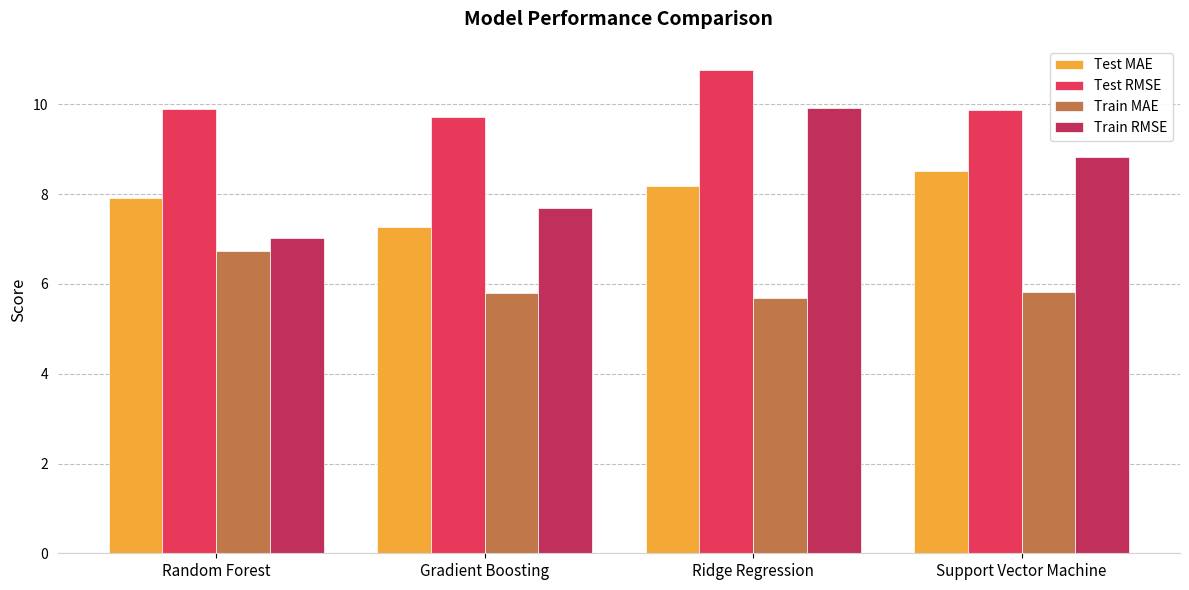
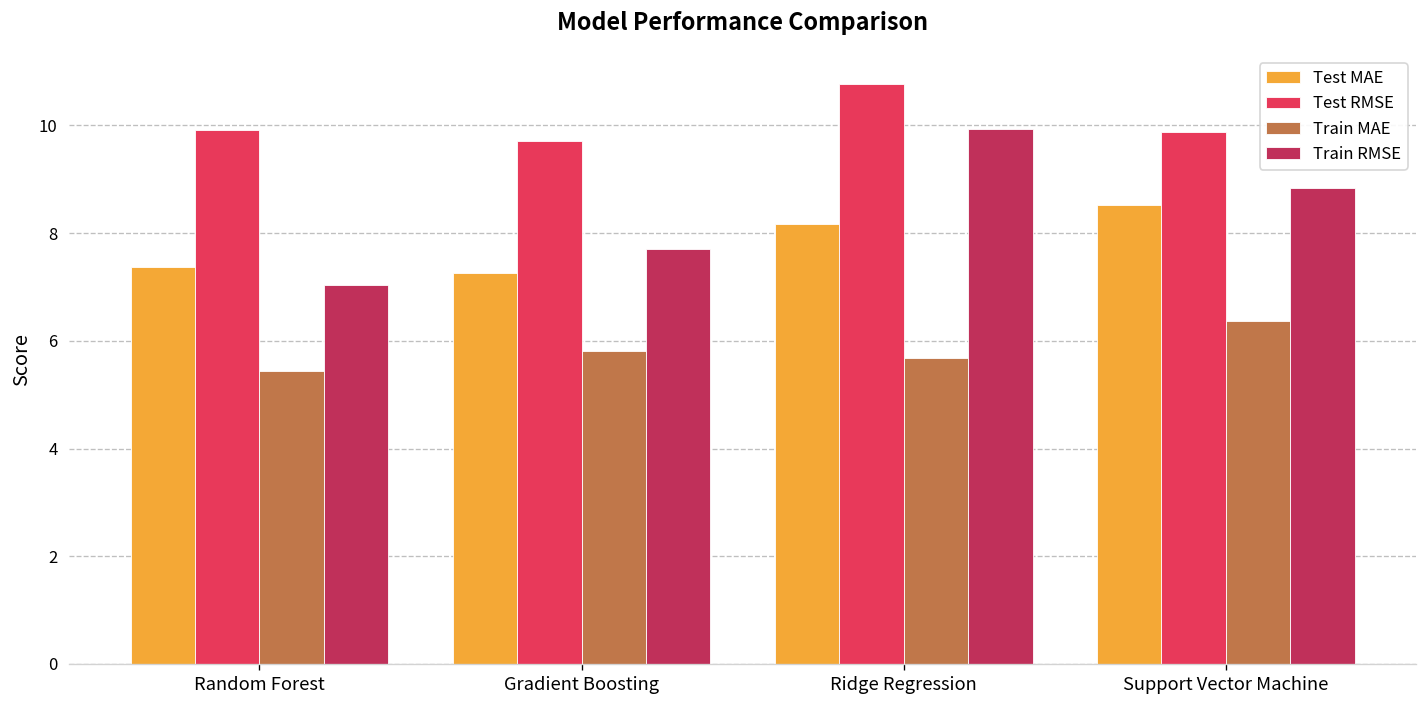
Test MAE, Random Forest: 7.9 -> 7.4
Train MAE, Random Forest: 6.7 -> 5.4
Train MAE, Support Vector Machine: 5.8 -> 6.4
